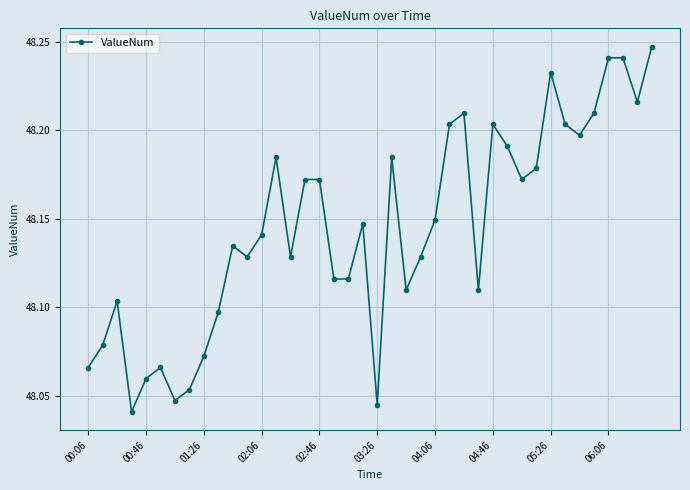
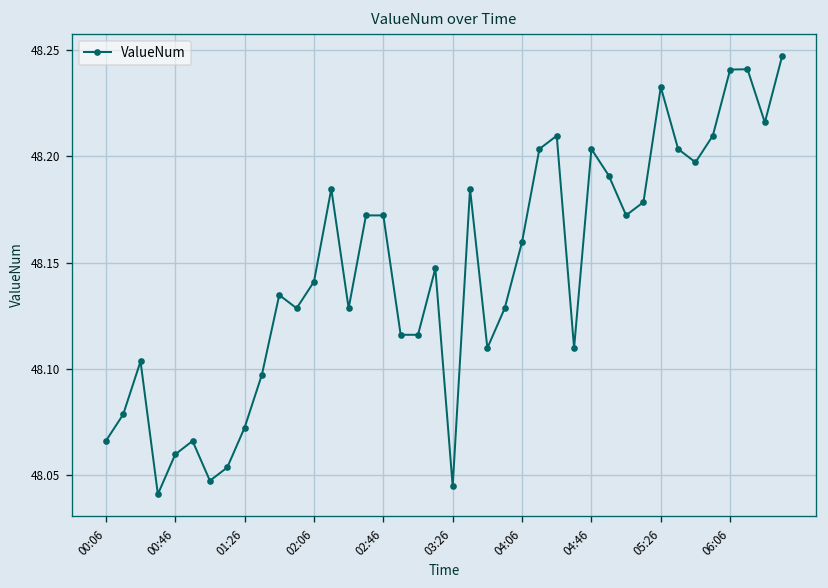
04:06: 48.149 -> 48.160
